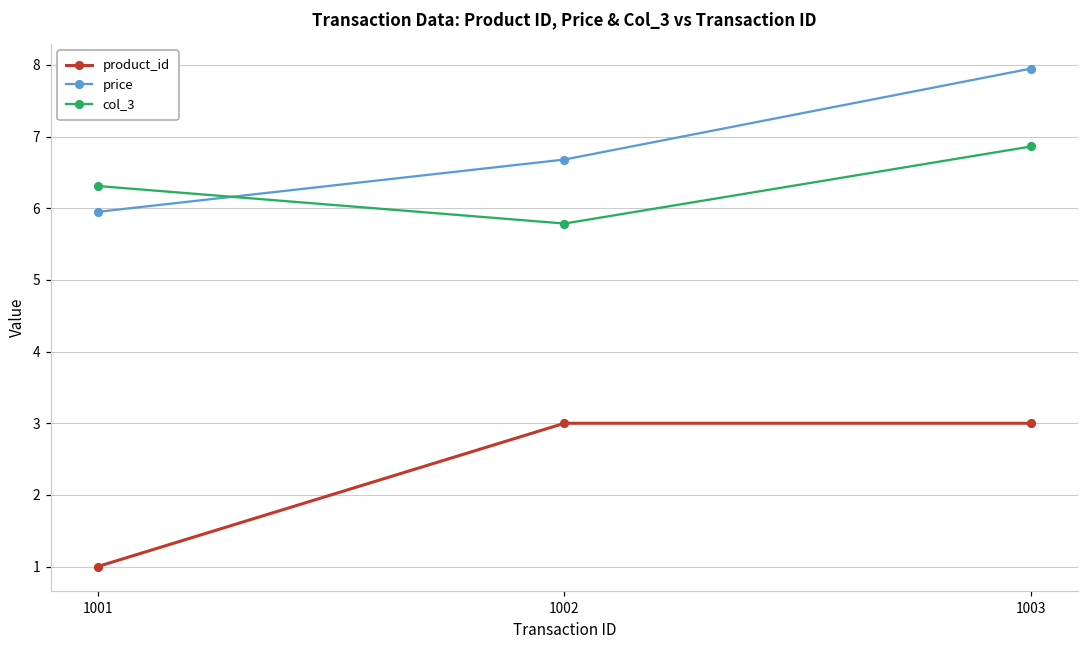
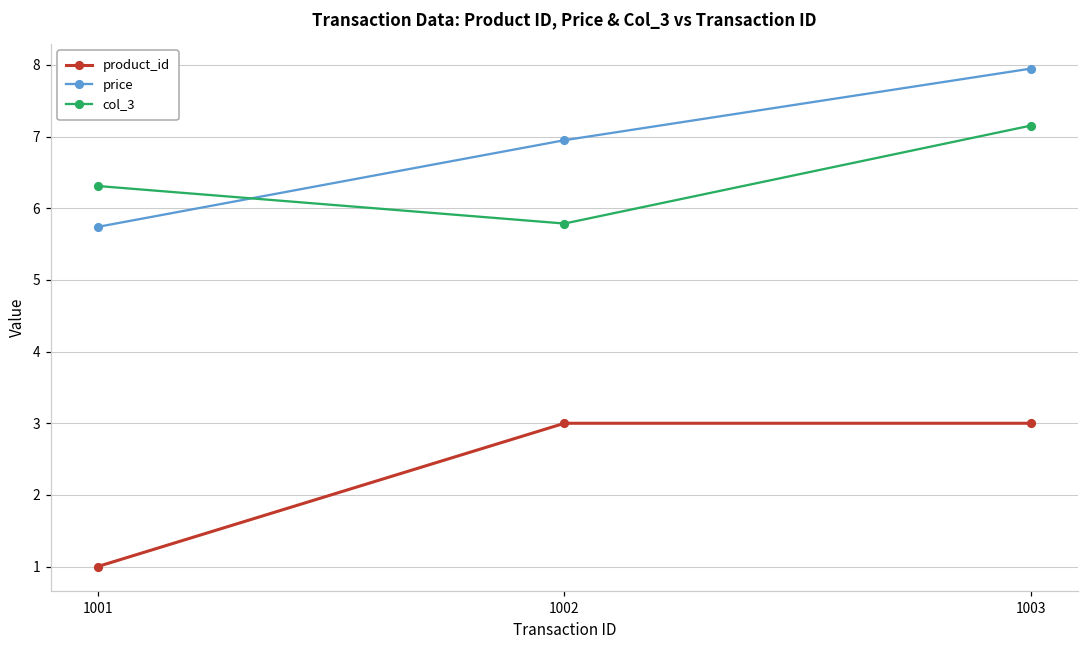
price, 1001: 6.0 -> 5.7
price, 1002: 6.7 -> 7.0
col_3, 1003: 6.9 -> 7.2
